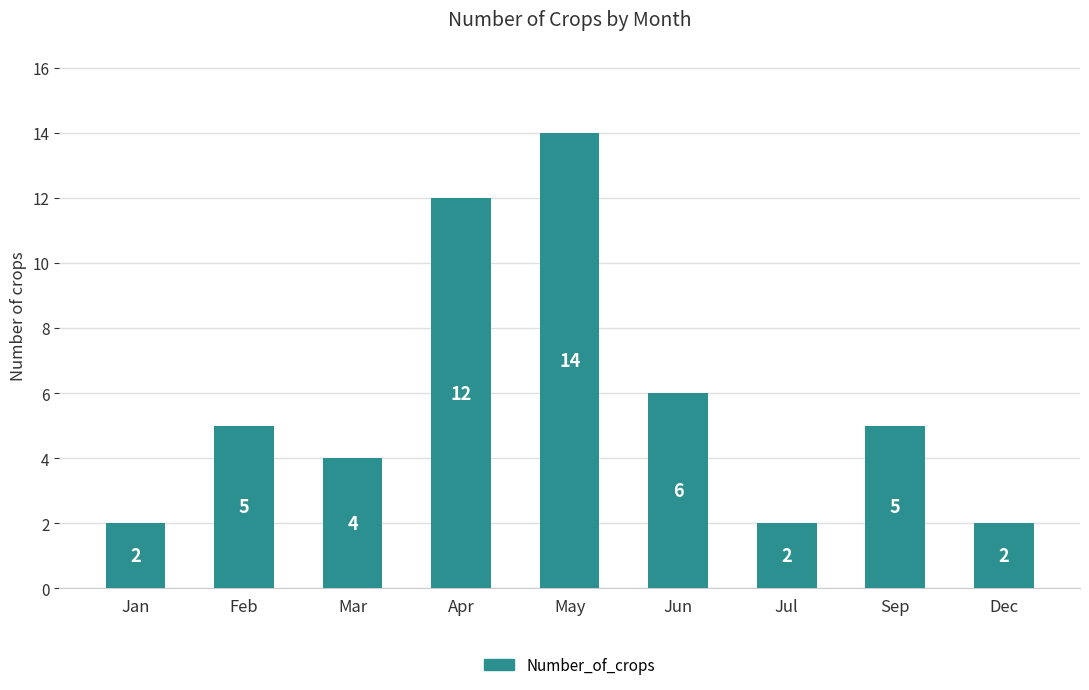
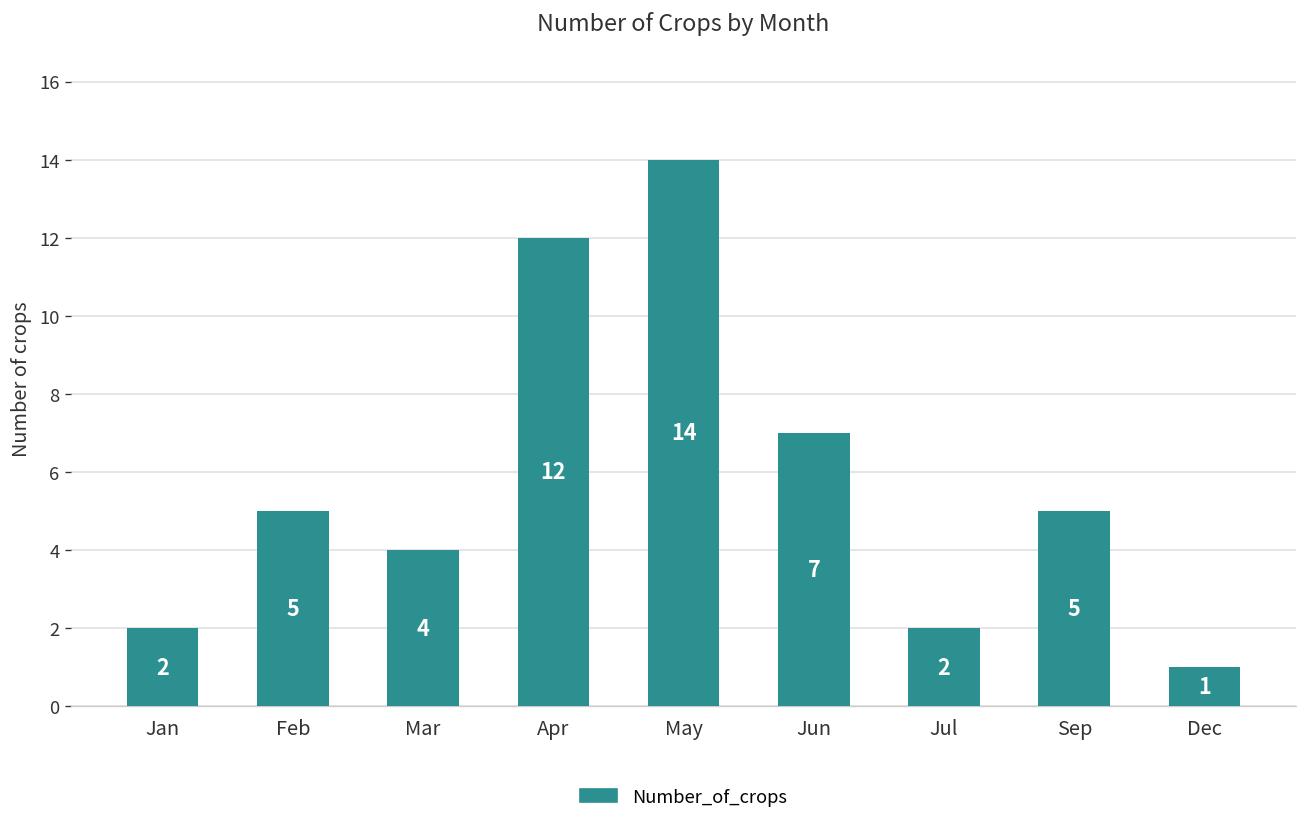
Jun: 6 -> 7
Dec: 2 -> 1
